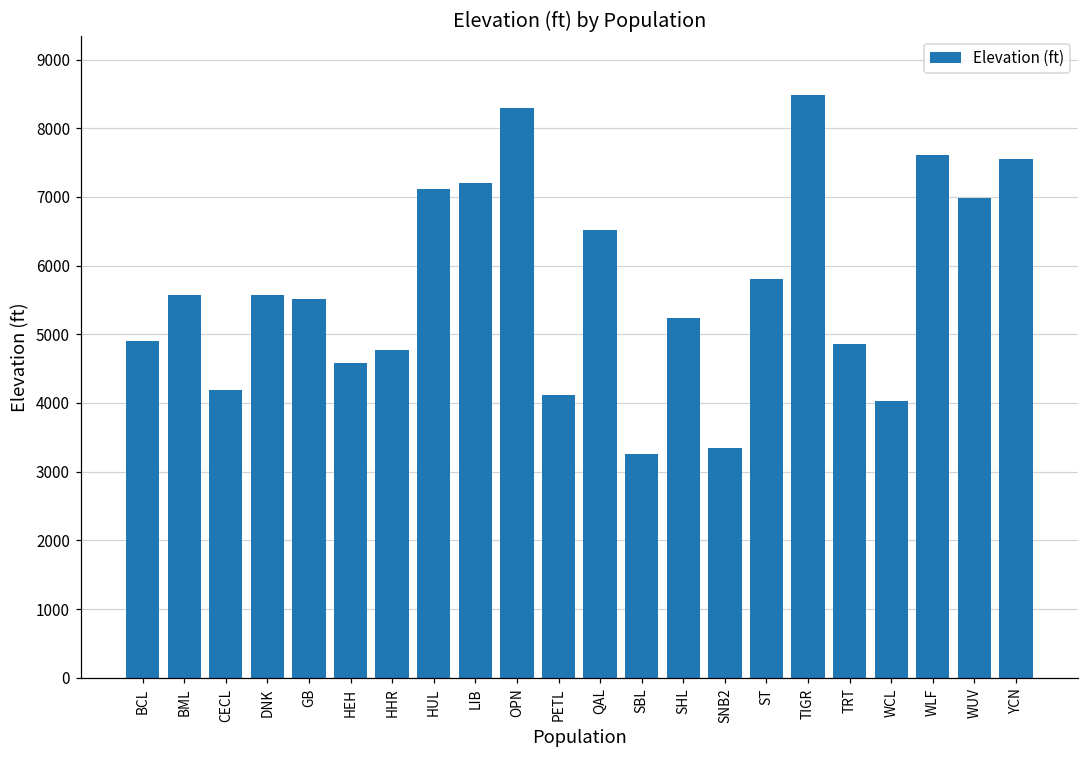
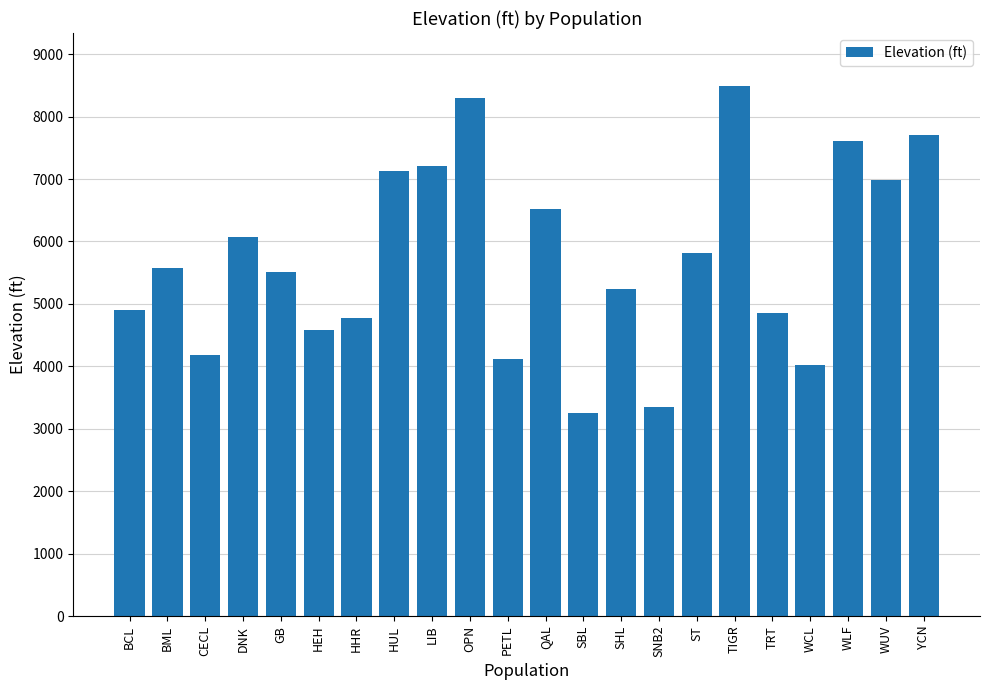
DNK: 5600 -> 6100
YCN: 7600 -> 7700
